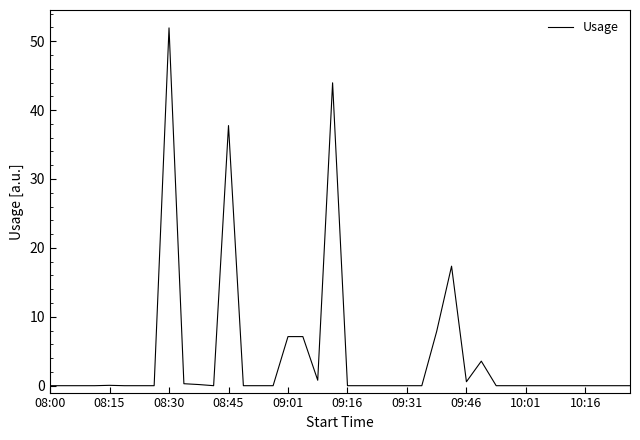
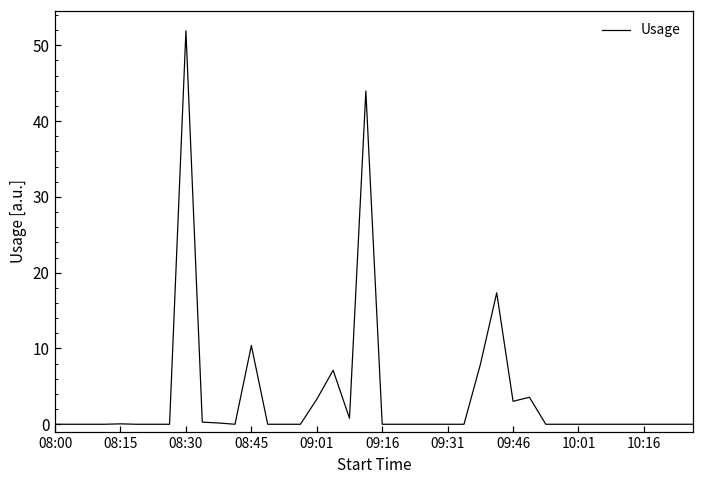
08:45: 38 -> 10
09:01: 7 -> 3
09:46: 1 -> 3
